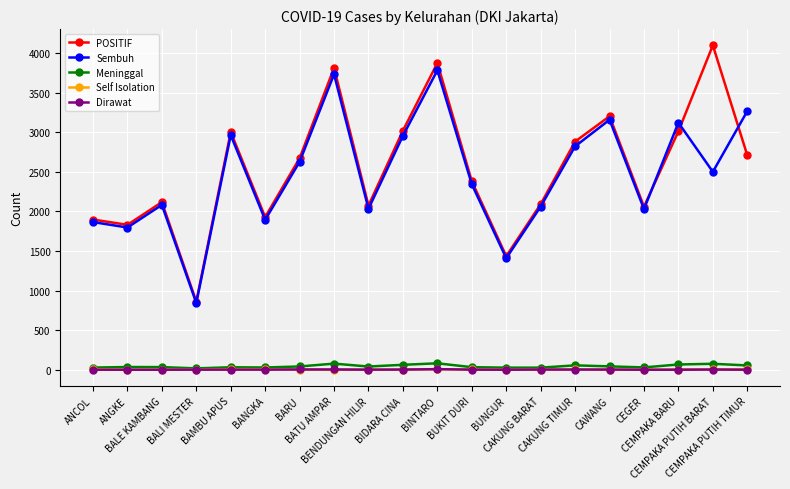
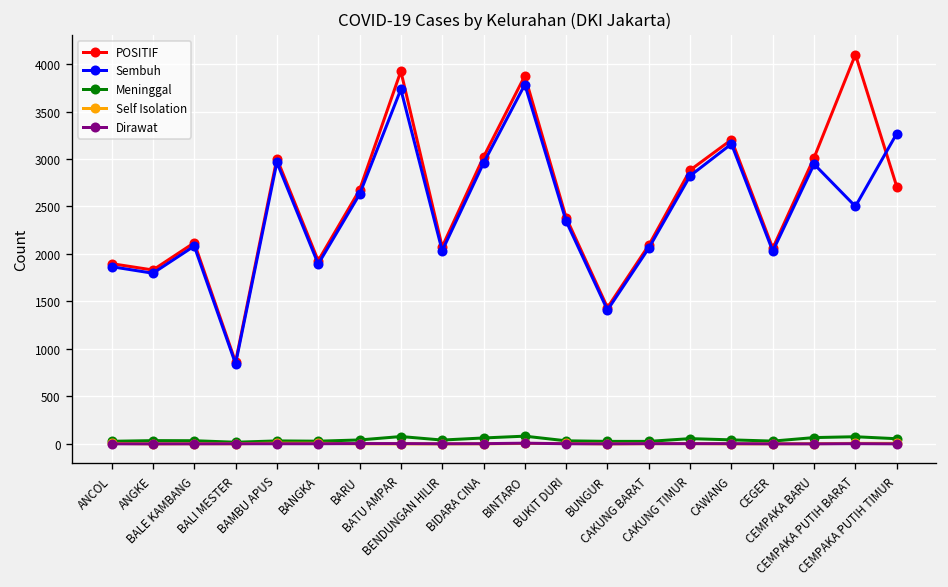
POSITIF, BATU AMPAR: 3800 -> 3900
Sembuh, CEMPAKA BARU: 3100 -> 2900
